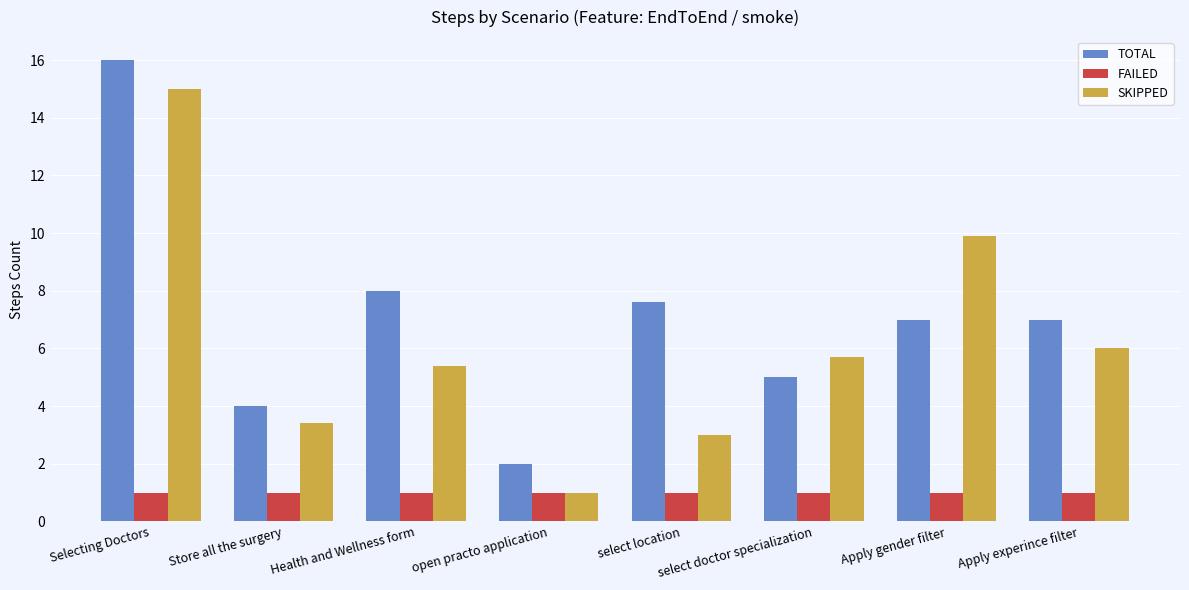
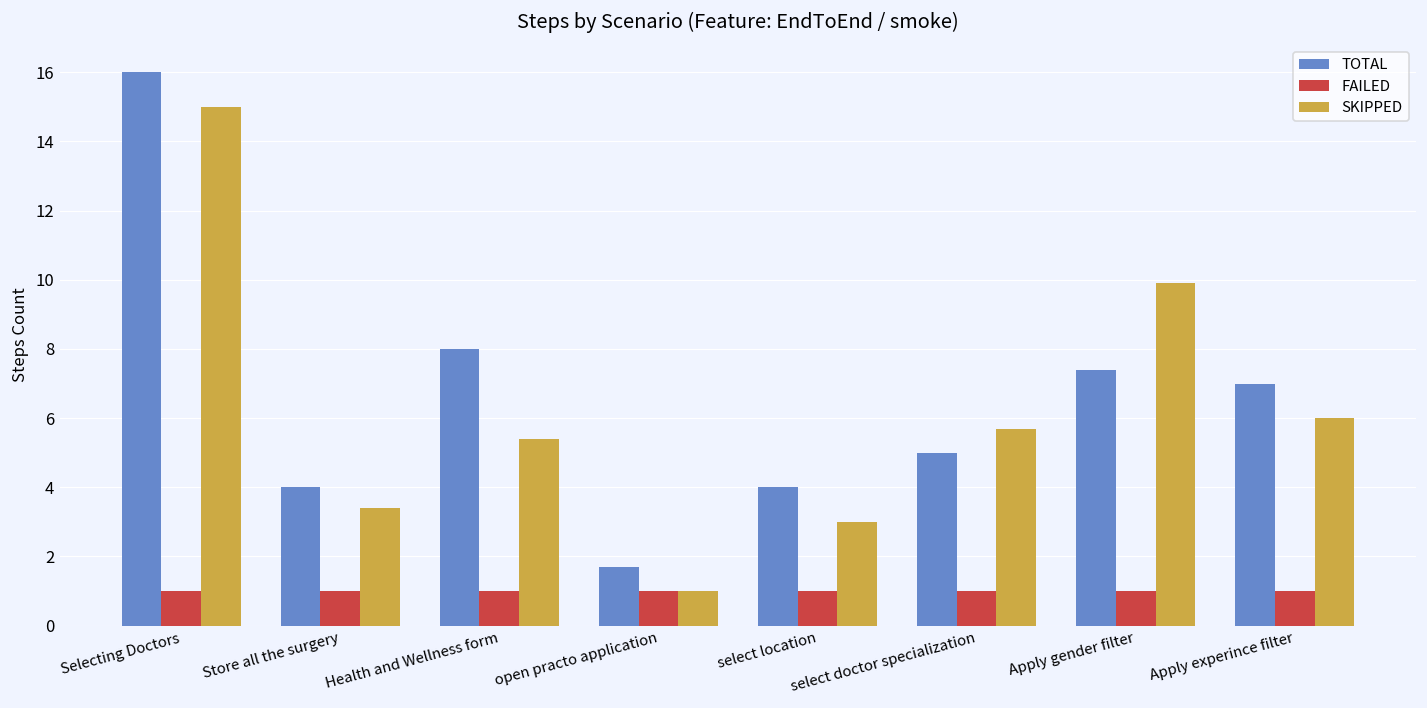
TOTAL, open practo application: 2.0 -> 1.7
TOTAL, select location: 7.6 -> 4.0
TOTAL, Apply gender filter: 7.0 -> 7.4
